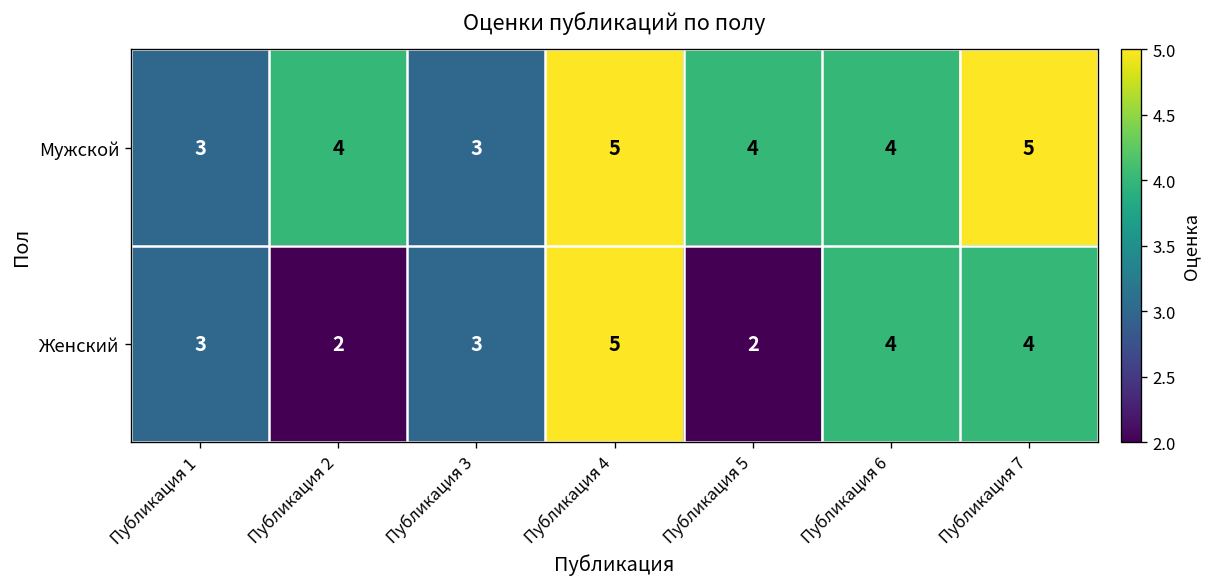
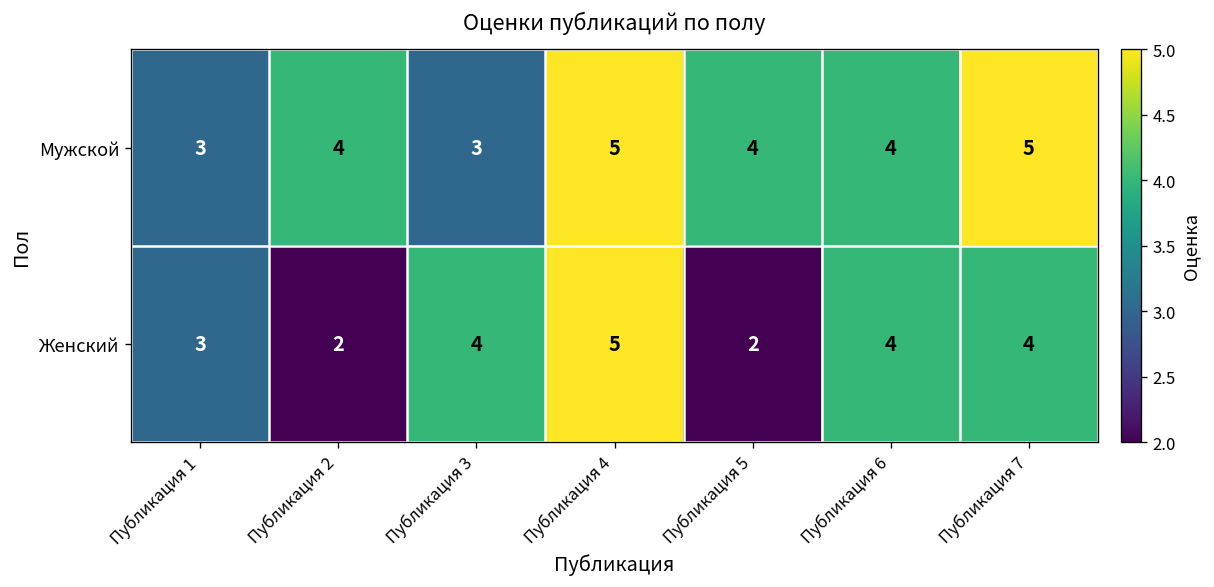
Женский, Публикация 3: 3 -> 4
